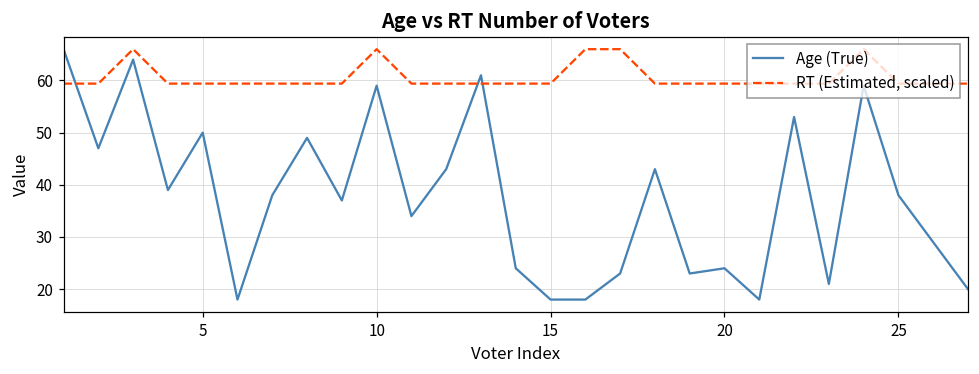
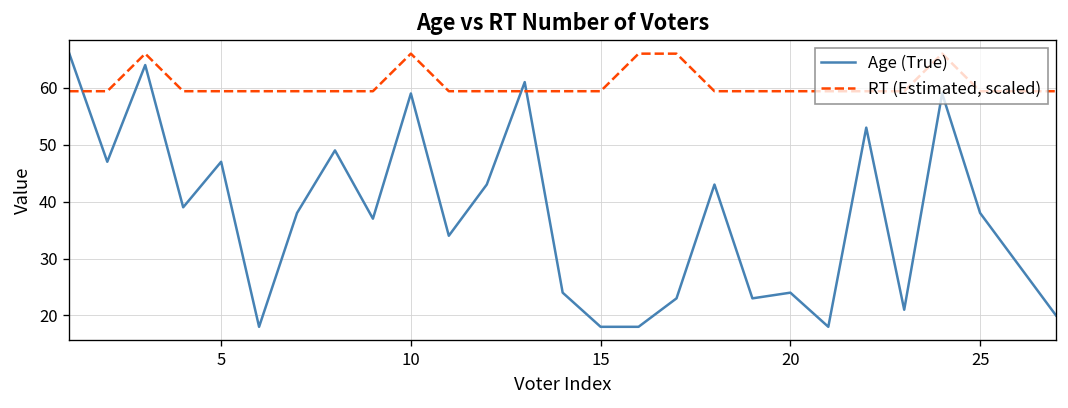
Age (True), 5: 50 -> 47
